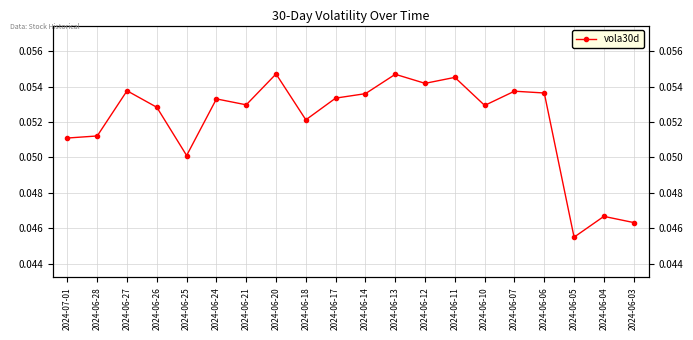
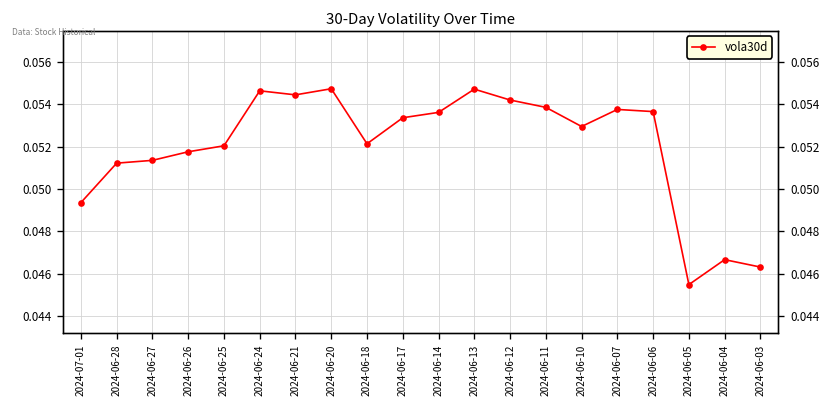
2024-07-01: 0.0511 -> 0.0494
2024-06-27: 0.0538 -> 0.0513
2024-06-26: 0.0528 -> 0.0518
2024-06-25: 0.0501 -> 0.0520
2024-06-24: 0.0533 -> 0.0546
2024-06-21: 0.0530 -> 0.0544
2024-06-11: 0.0545 -> 0.0538
